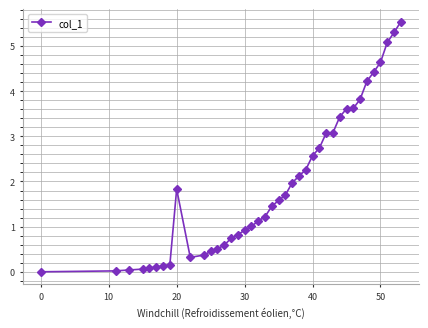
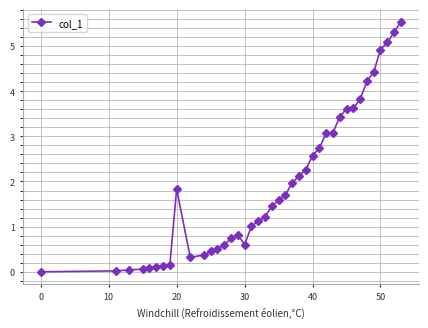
30: 0.9 -> 0.6
50: 4.6 -> 4.9
